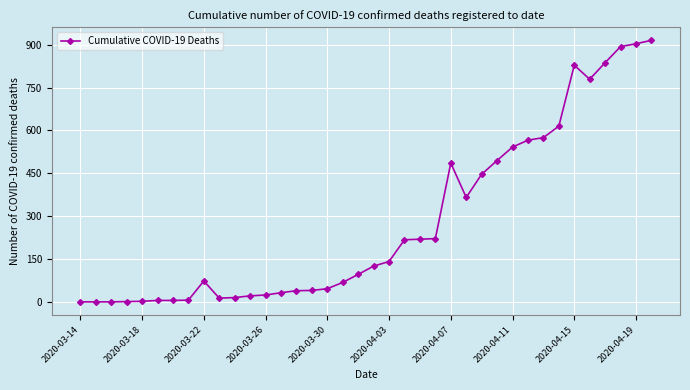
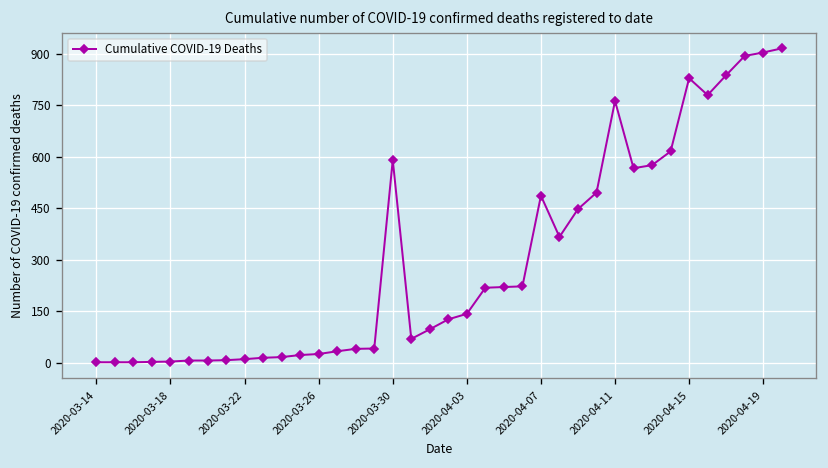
2020-03-22: 70 -> 10
2020-03-30: 50 -> 590
2020-04-11: 540 -> 760
